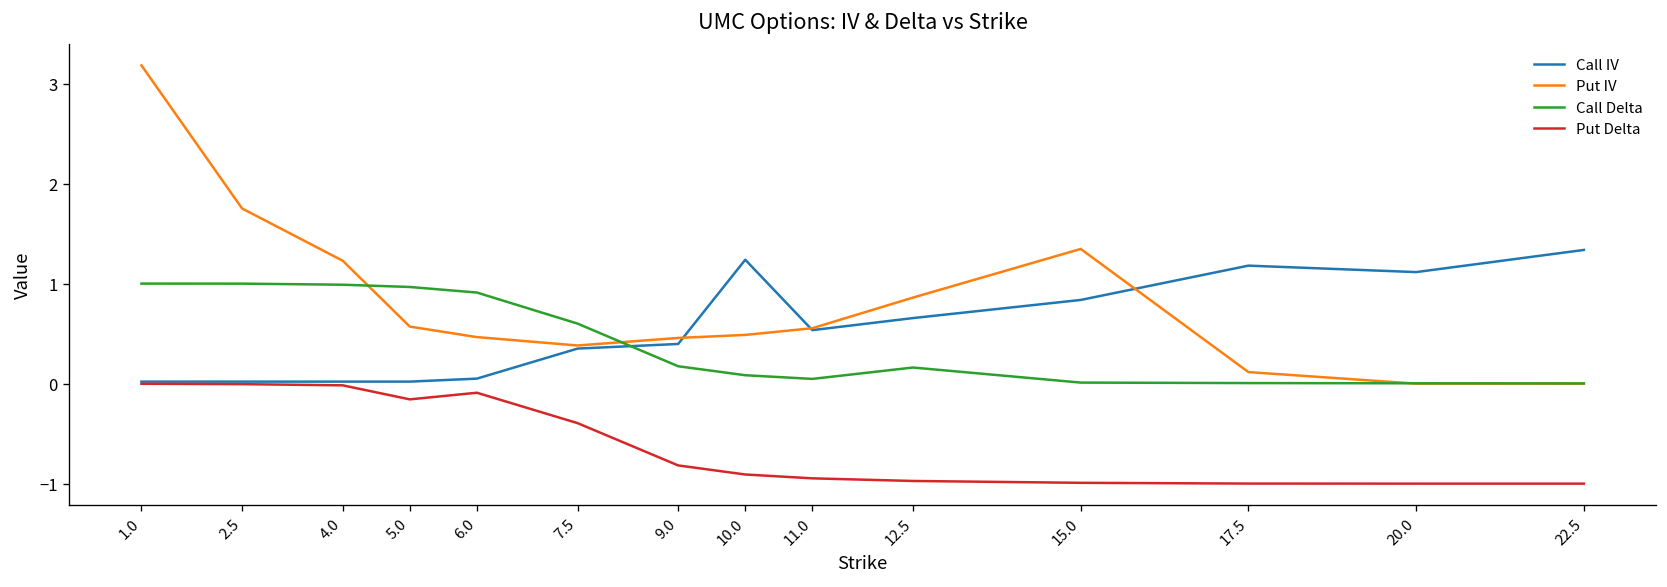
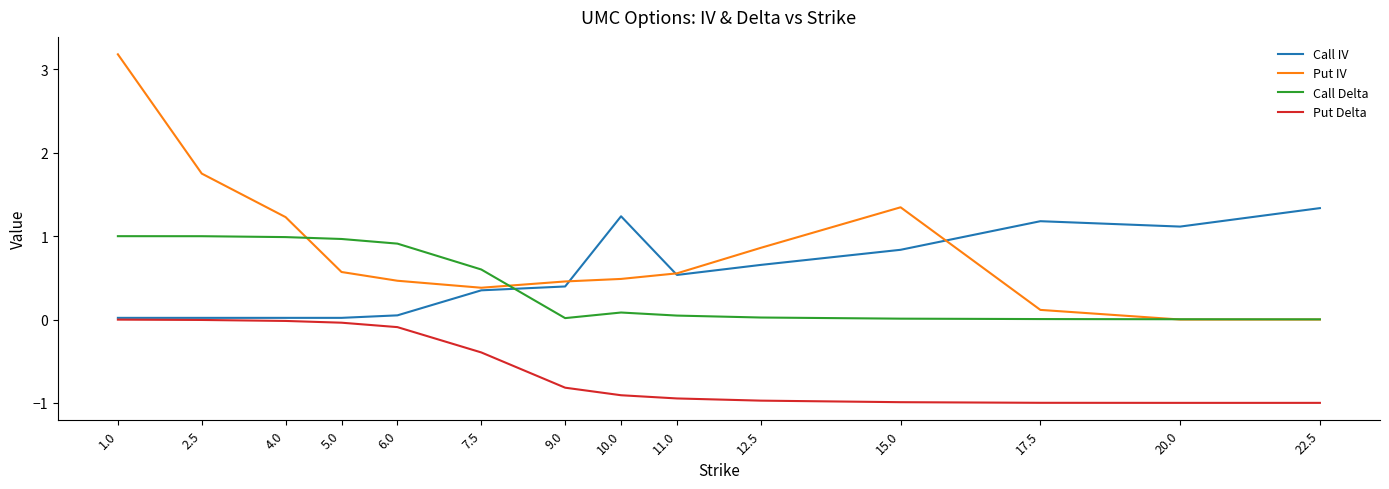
Put Delta, 5.0: -0.2 -> 0.0
Call Delta, 9.0: 0.2 -> 0.0
Call Delta, 12.5: 0.2 -> 0.0
